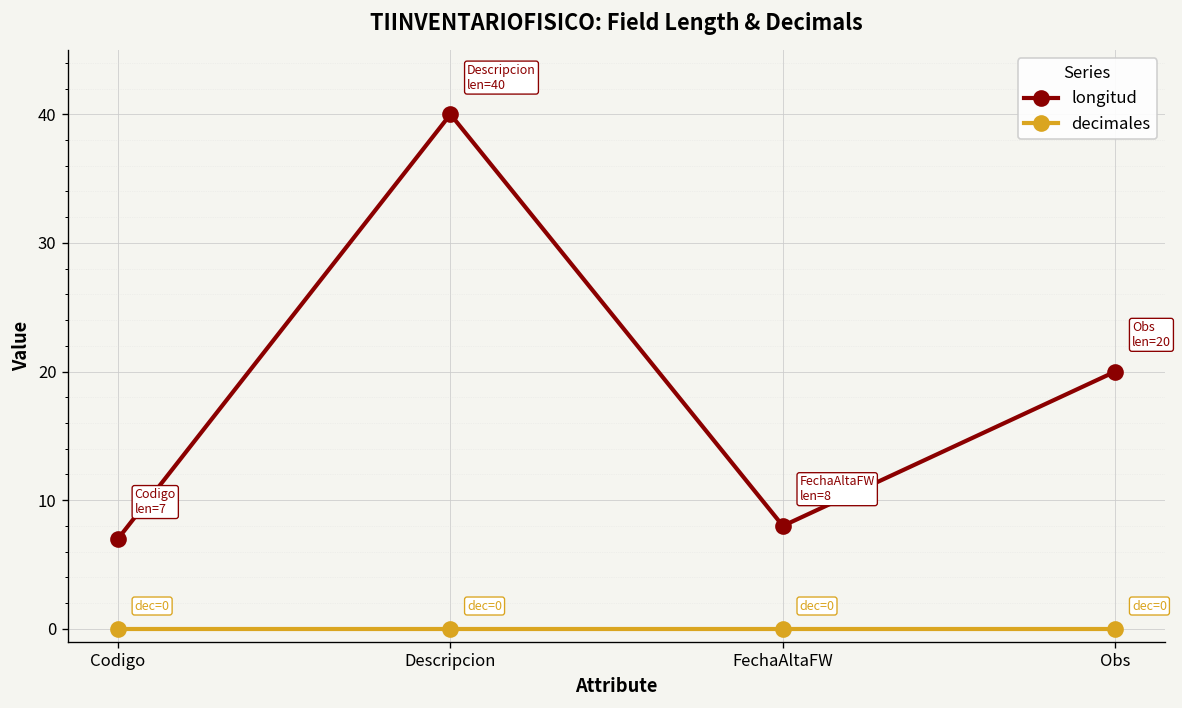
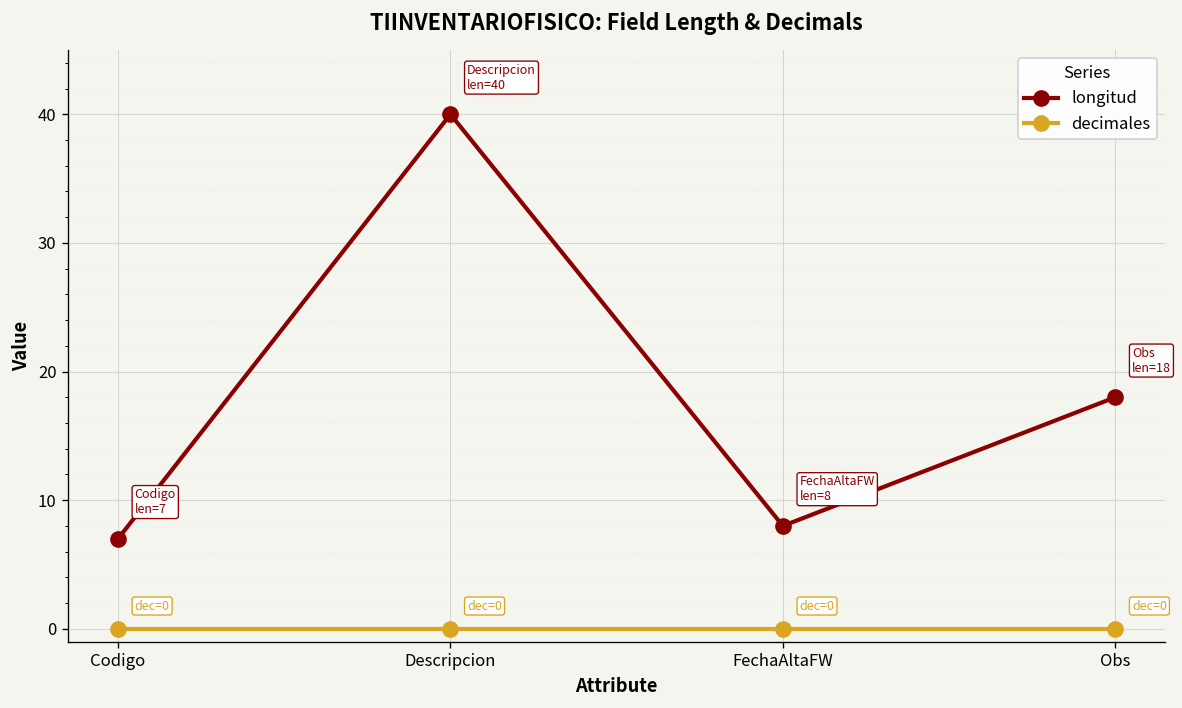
longitud, Obs: 20 -> 18
